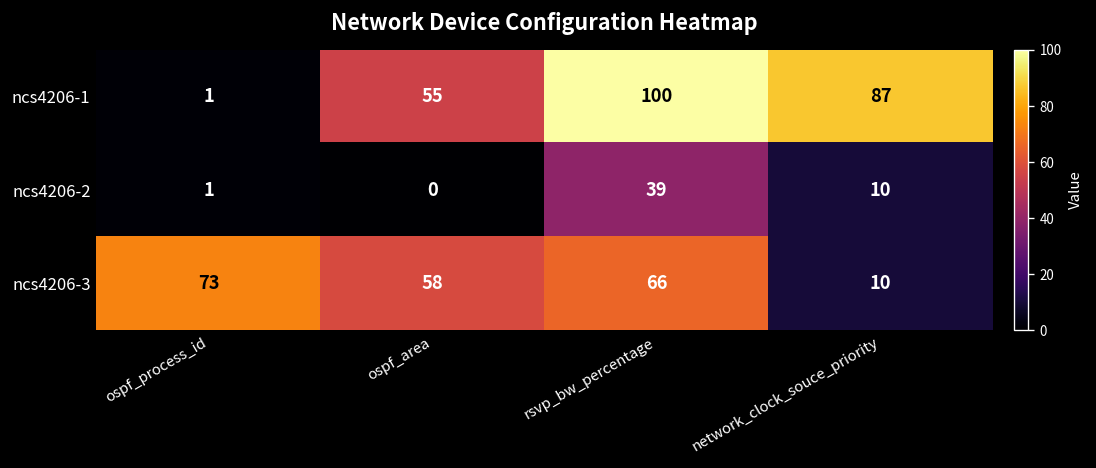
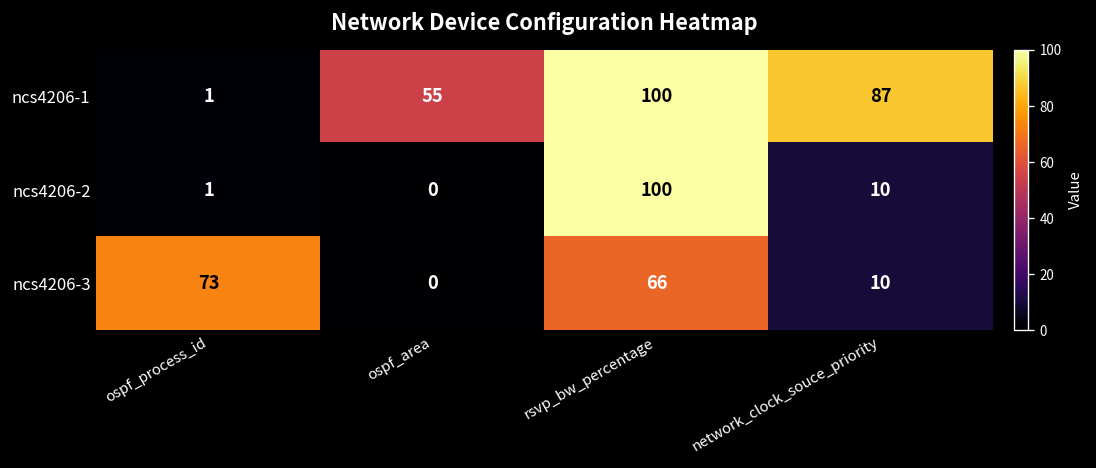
ncs4206-2, rsvp_bw_percentage: 39 -> 100
ncs4206-3, ospf_area: 58 -> 0
